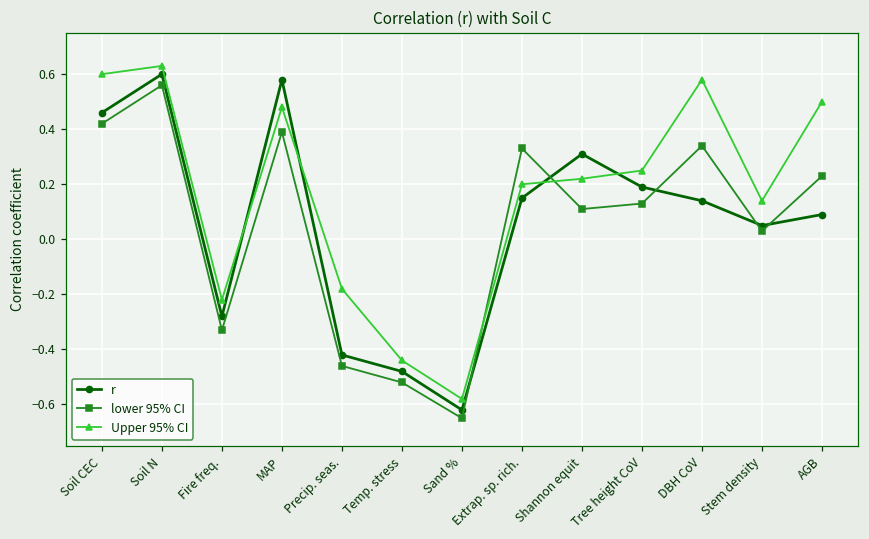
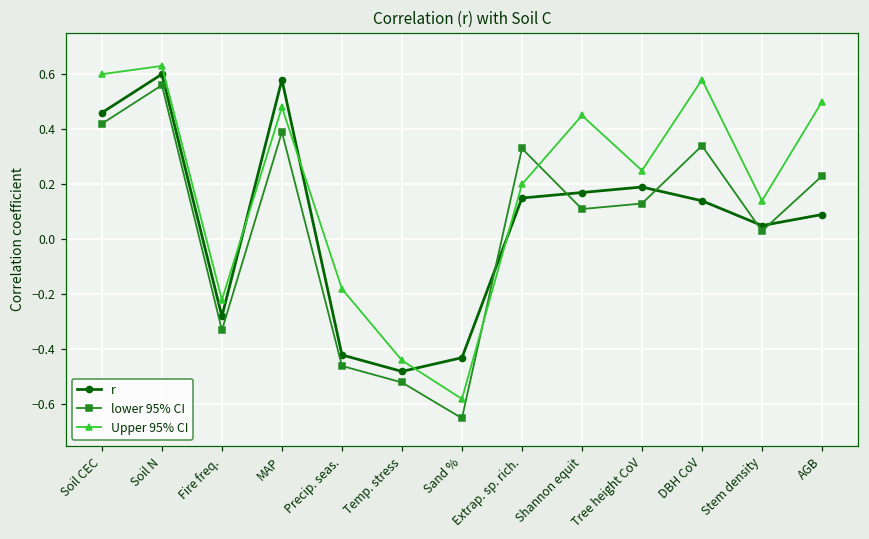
r, Sand %: -0.62 -> -0.43
r, Shannon equit: 0.31 -> 0.17
Upper 95% CI, Shannon equit: 0.22 -> 0.45
